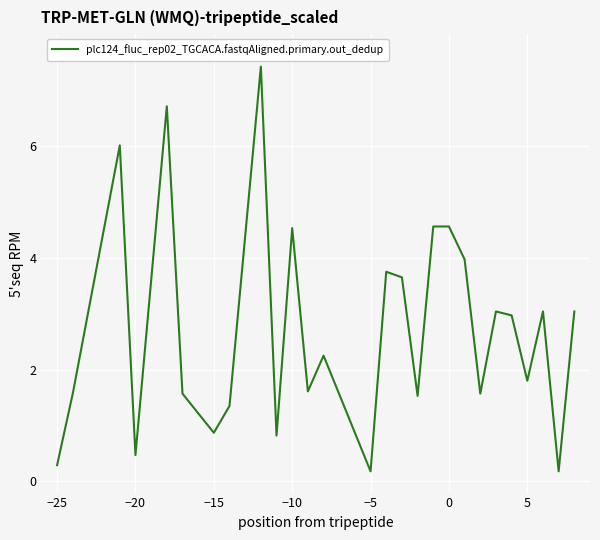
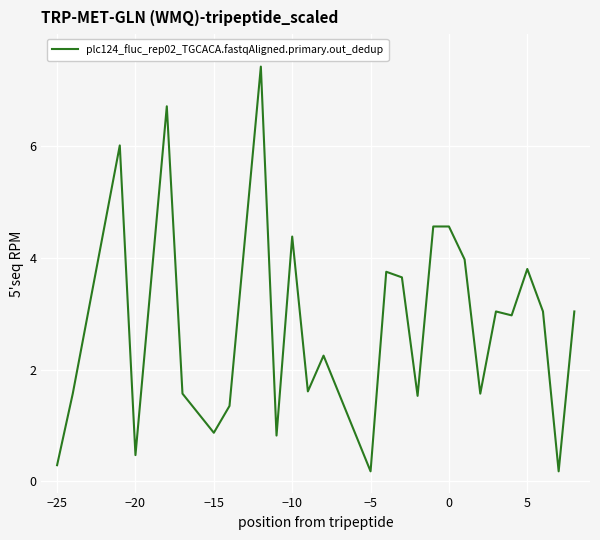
−10: 4.5 -> 4.4
5: 1.8 -> 3.8
